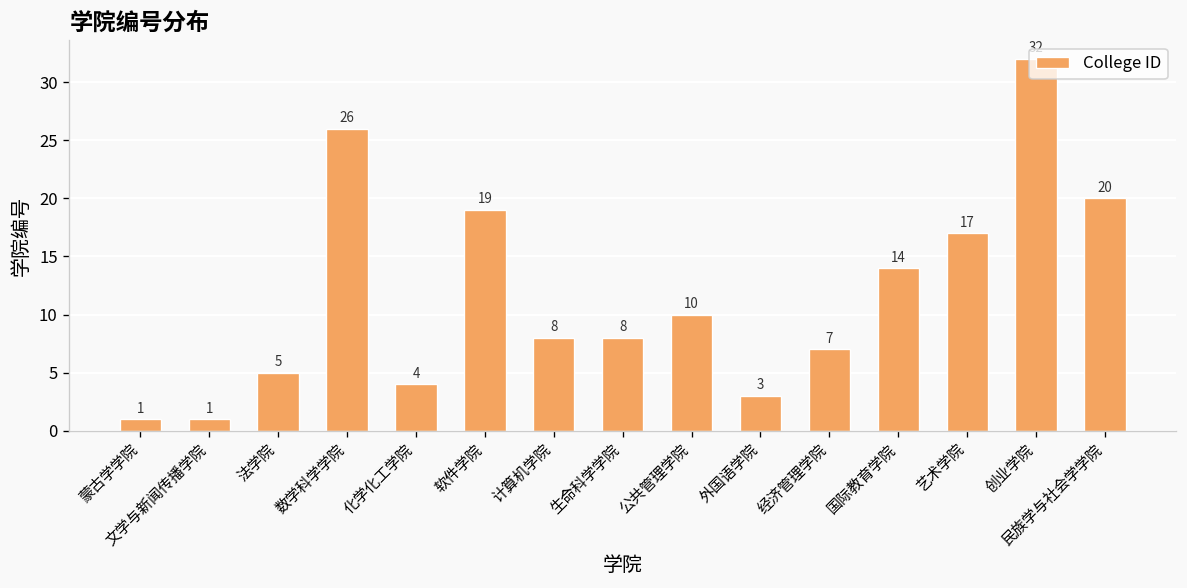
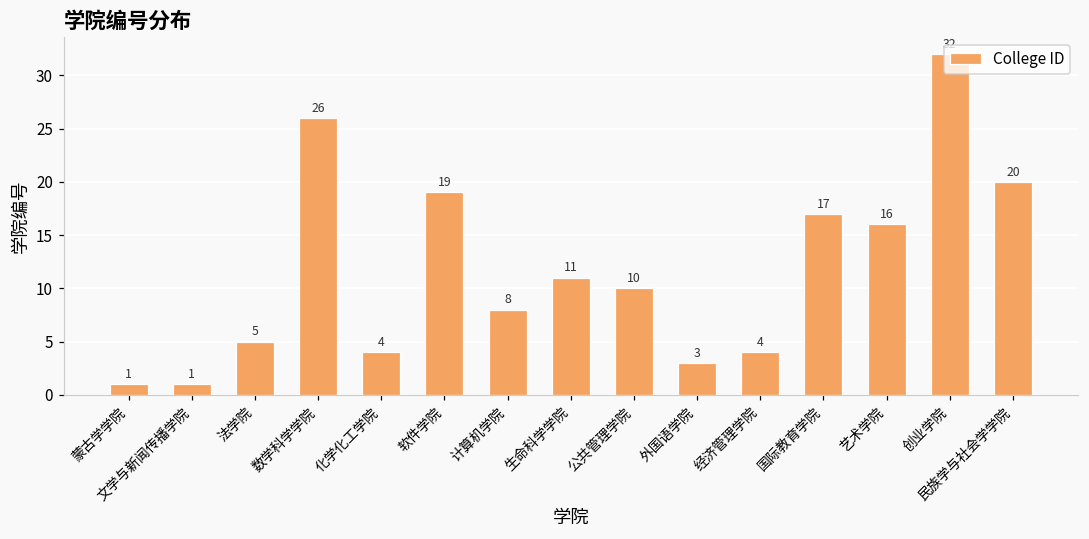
生命科学学院: 8 -> 11
经济管理学院: 7 -> 4
国际教育学院: 14 -> 17
艺术学院: 17 -> 16
